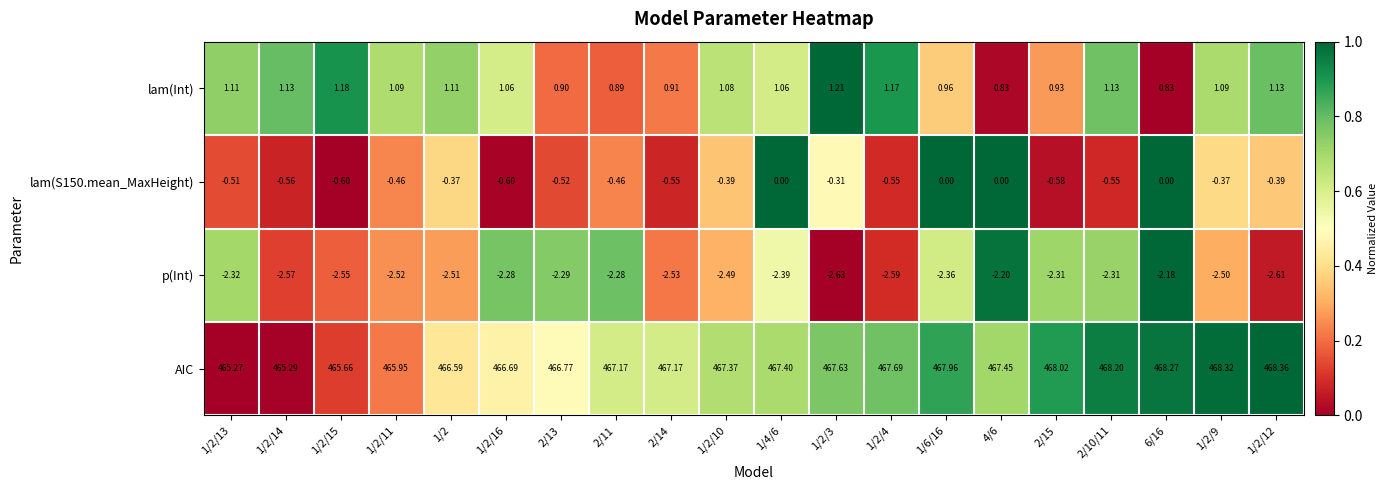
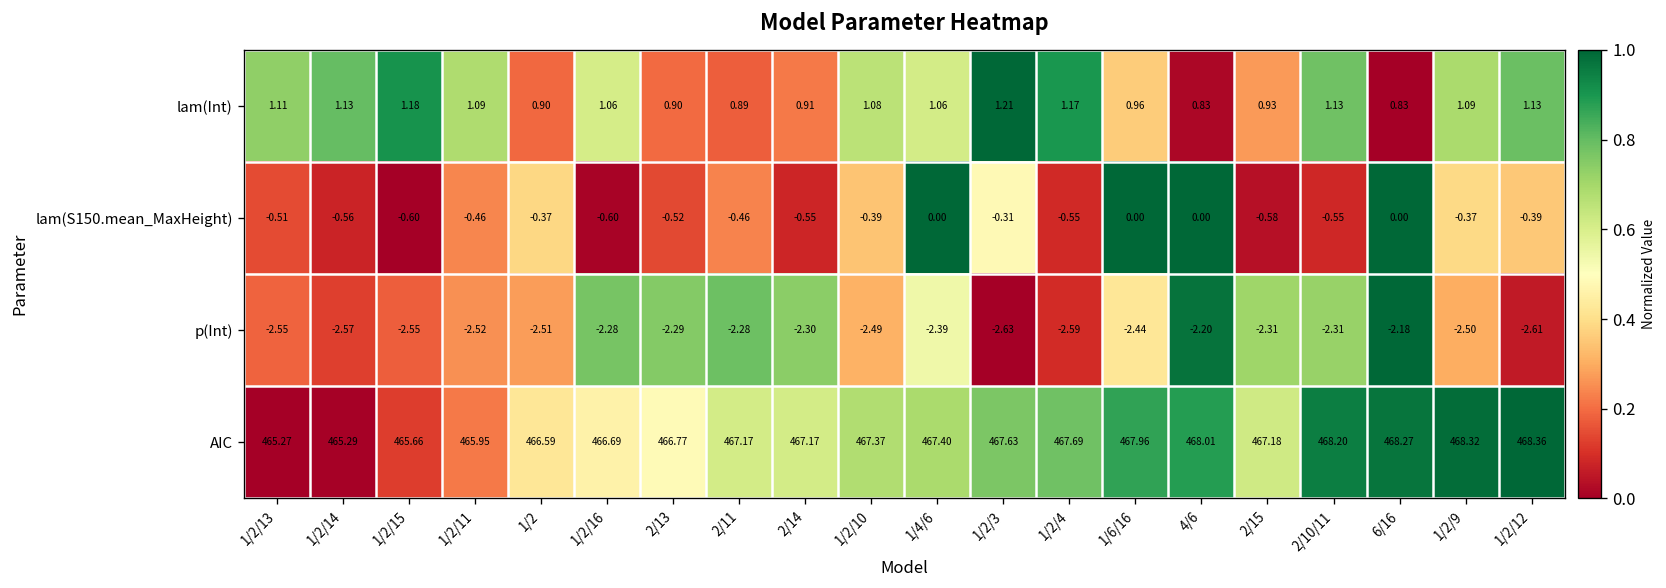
lam(Int), 1/2: 1.11 -> 0.90
p(Int), 1/2/13: -2.32 -> -2.55
p(Int), 2/14: -2.53 -> -2.30
p(Int), 1/6/16: -2.36 -> -2.44
AIC, 4/6: 467.45 -> 468.01
AIC, 2/15: 468.02 -> 467.18
